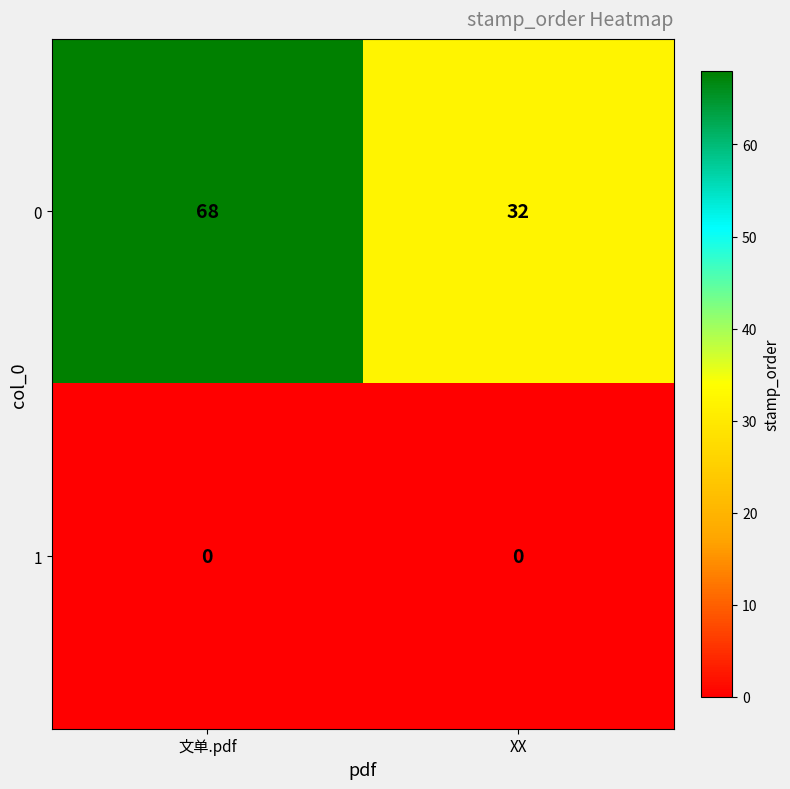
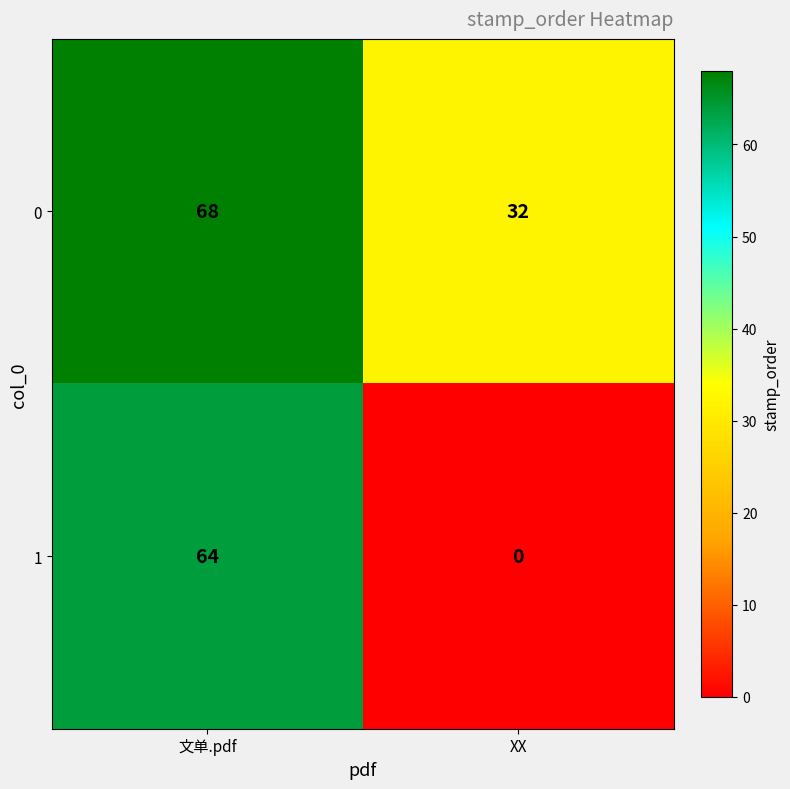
1, 文单.pdf: 0 -> 64
